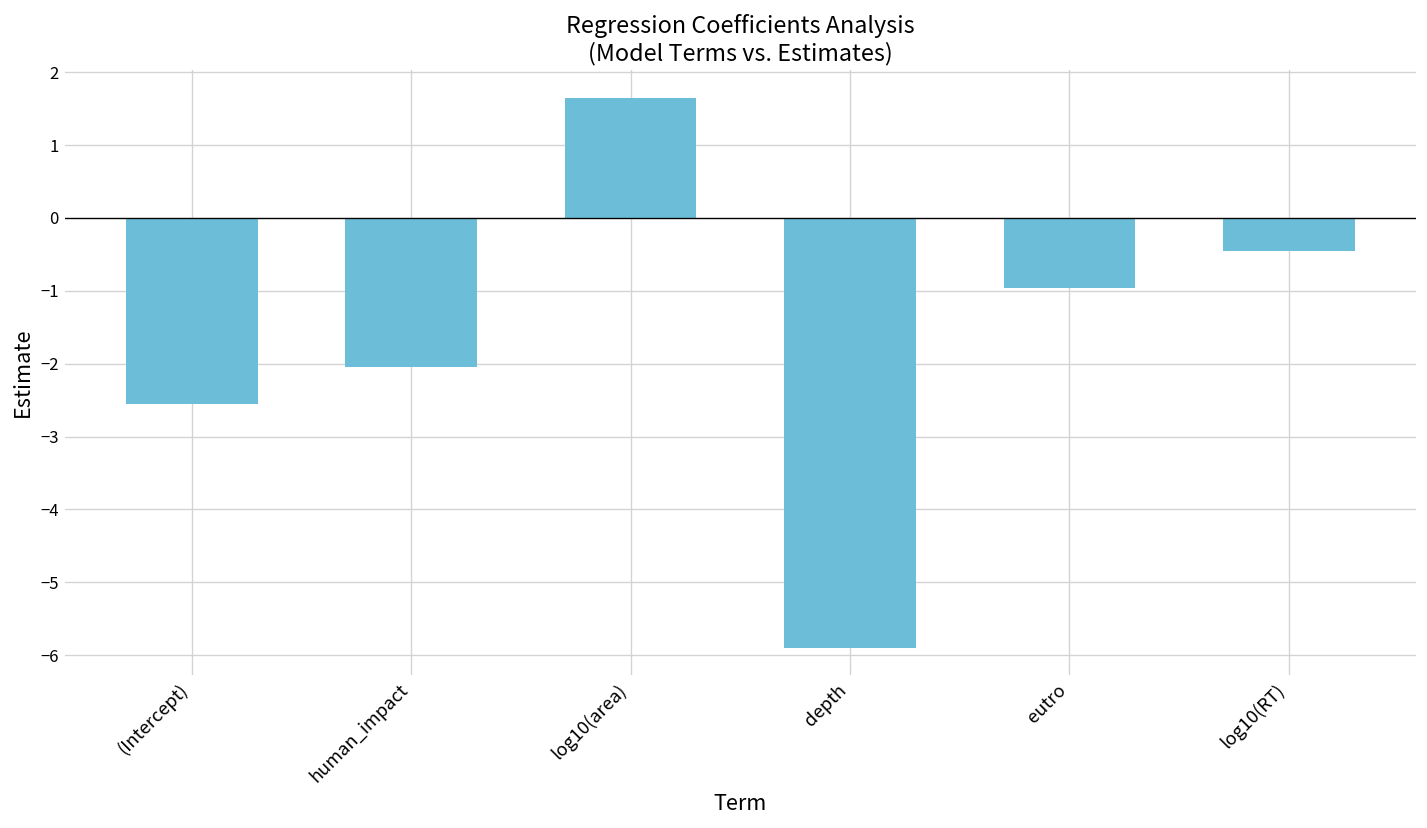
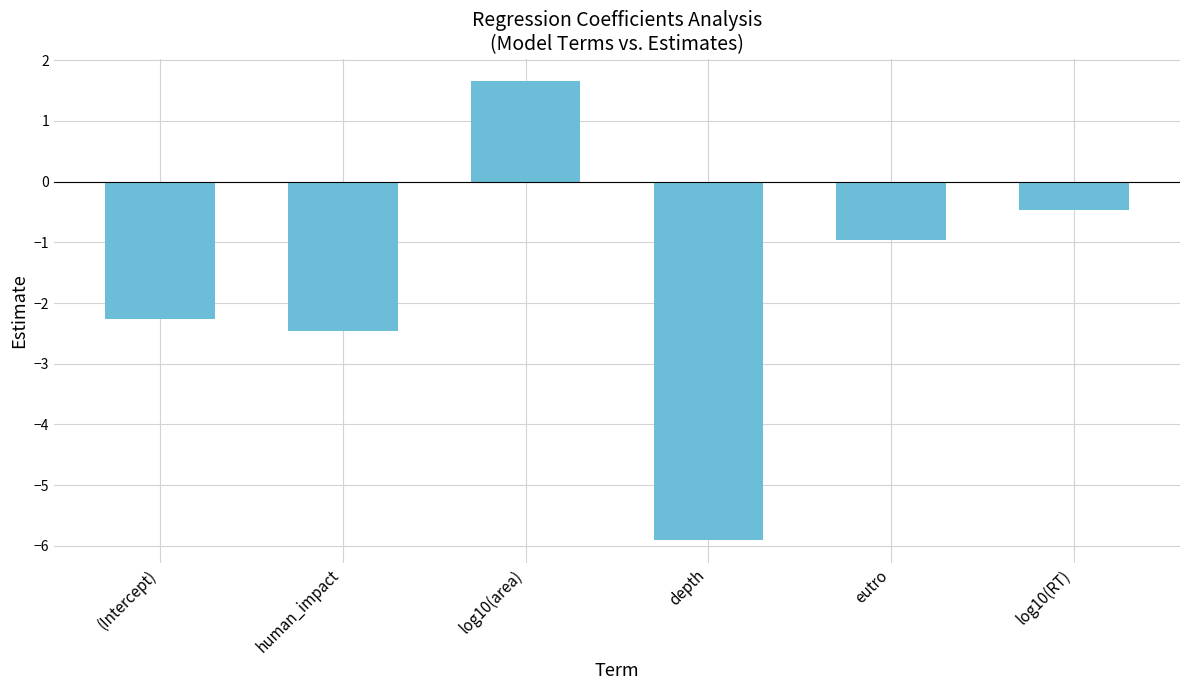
(Intercept): -2.5 -> -2.3
human_impact: -2.0 -> -2.5
